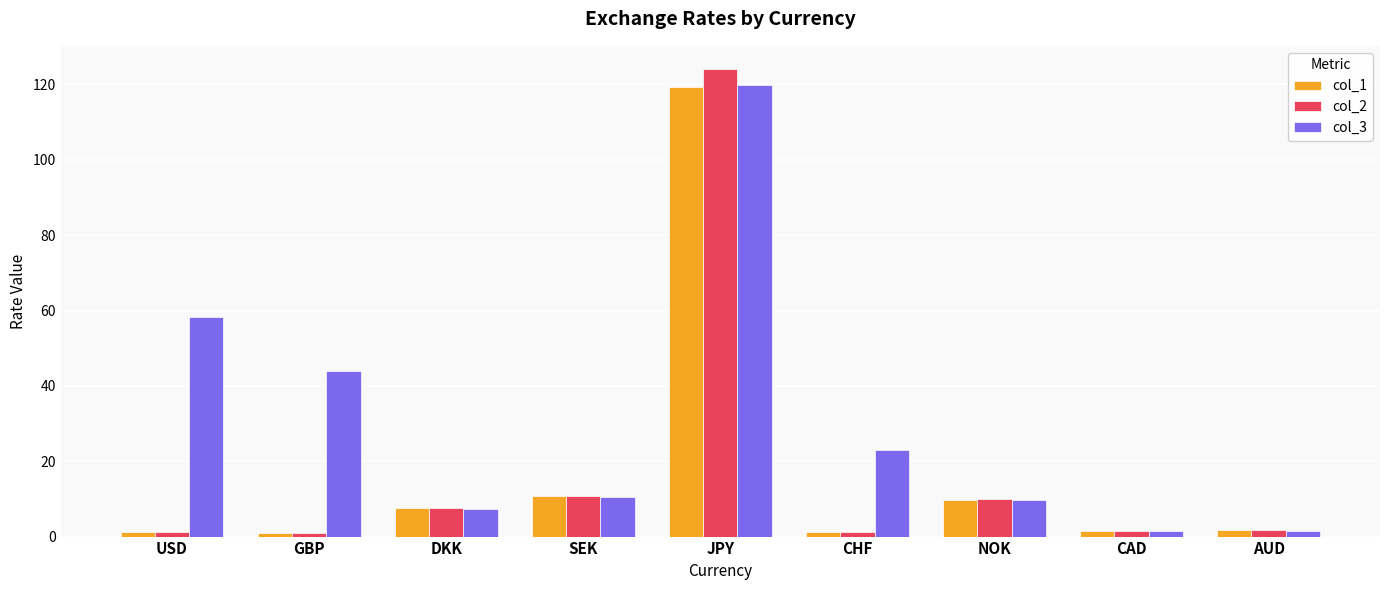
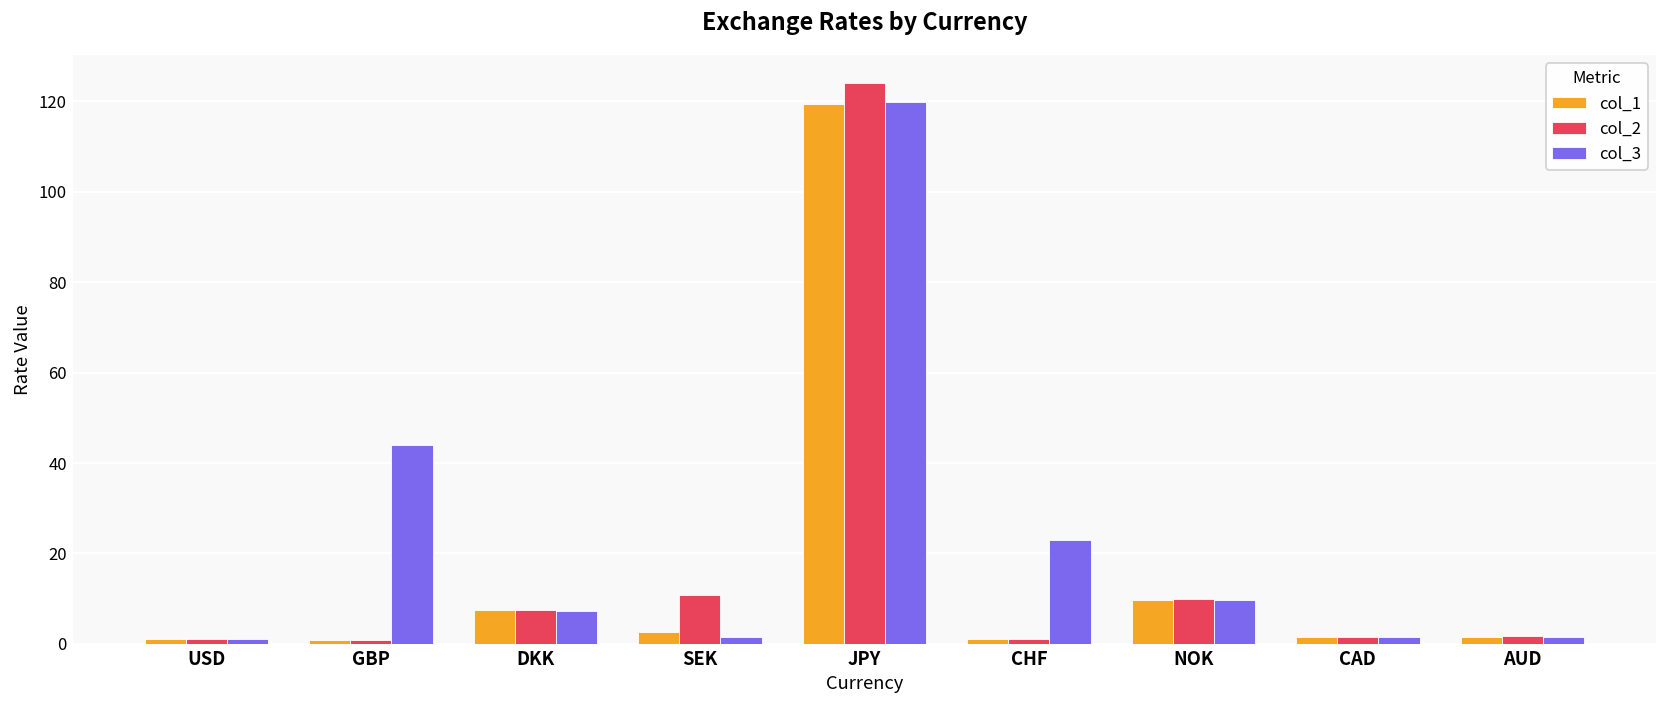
col_3, USD: 58 -> 1
col_1, SEK: 11 -> 3
col_3, SEK: 10 -> 2
